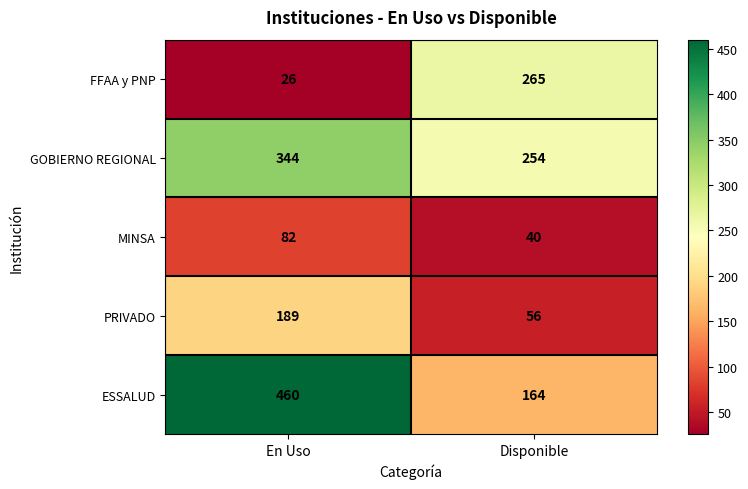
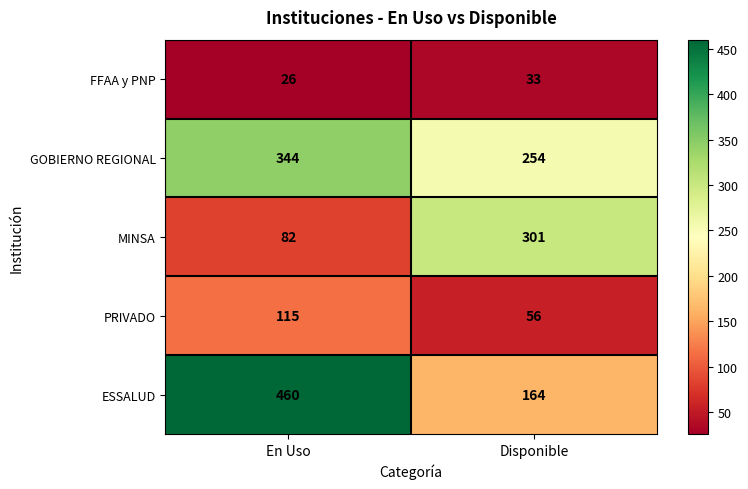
FFAA y PNP, Disponible: 265 -> 33
MINSA, Disponible: 40 -> 301
PRIVADO, En Uso: 189 -> 115
